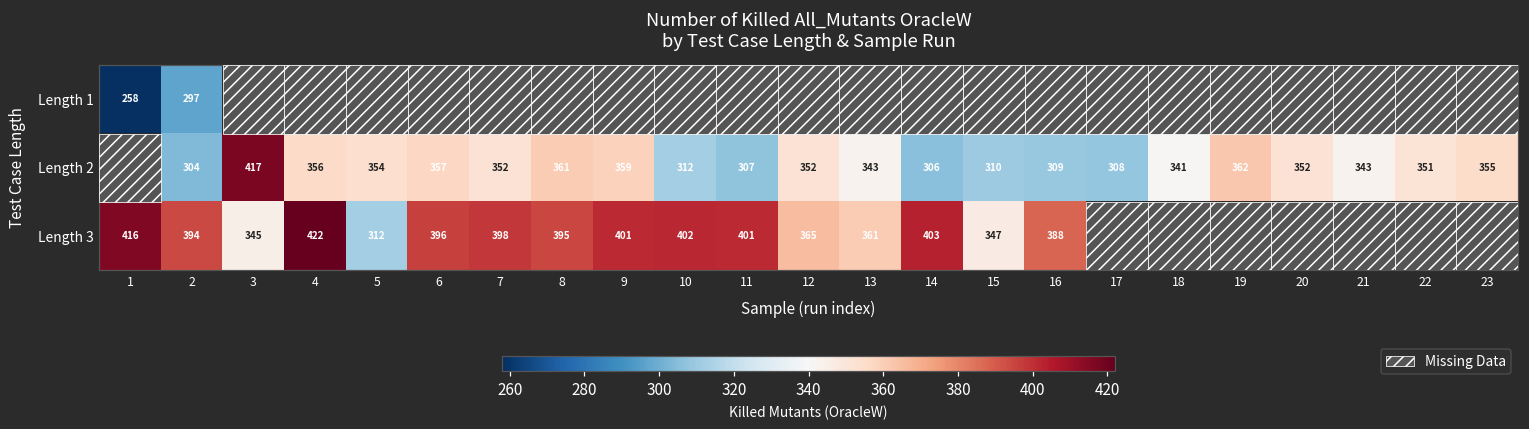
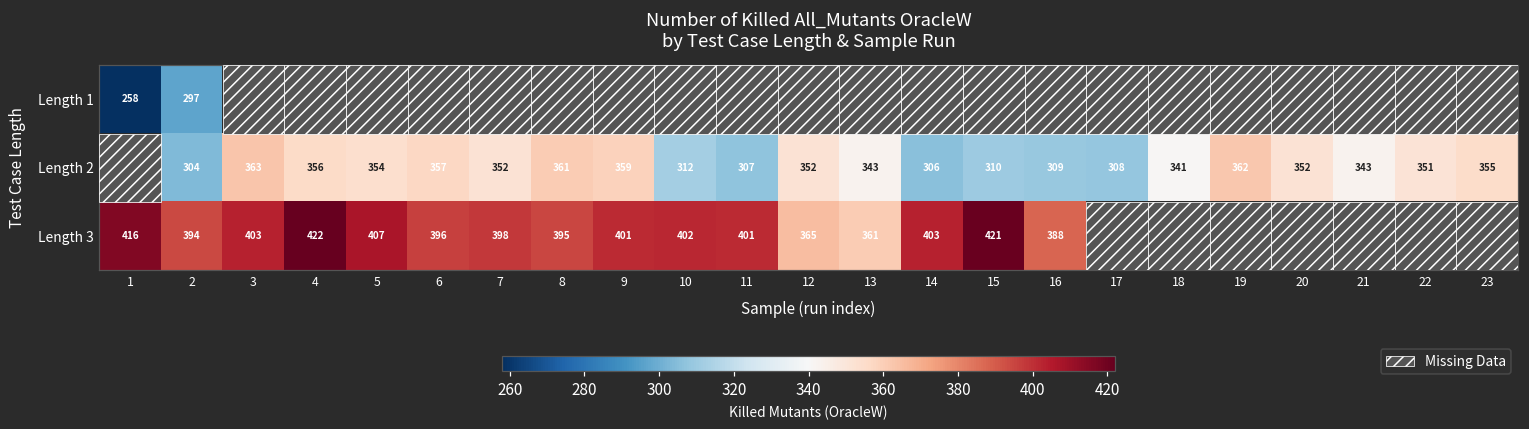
Length 2, 3: 417 -> 363
Length 3, 3: 345 -> 403
Length 3, 5: 312 -> 407
Length 3, 15: 347 -> 421
